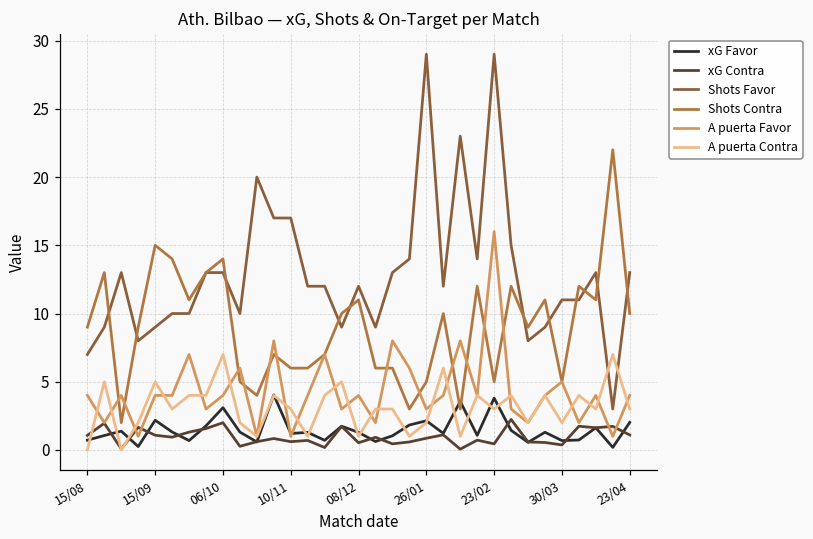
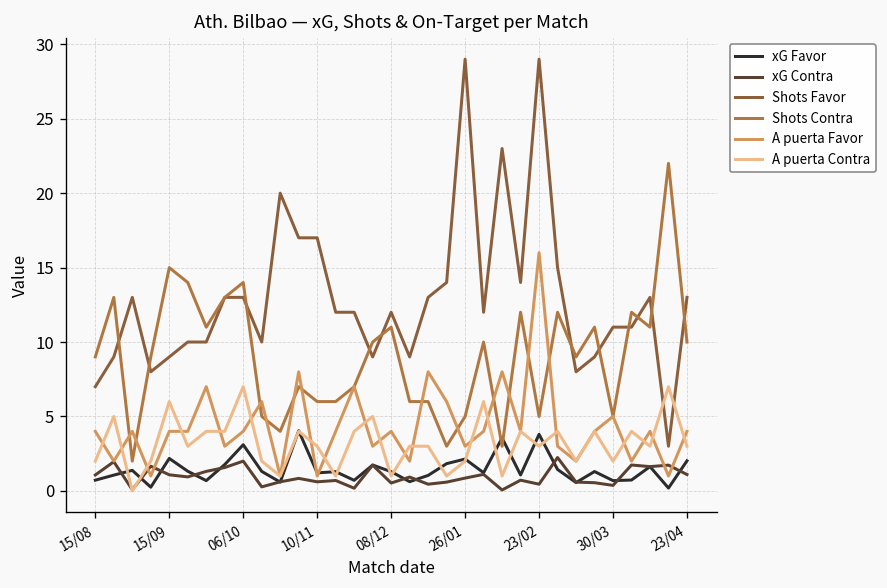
A puerta Contra, 15/08: 0 -> 2
A puerta Contra, 15/09: 5 -> 6
